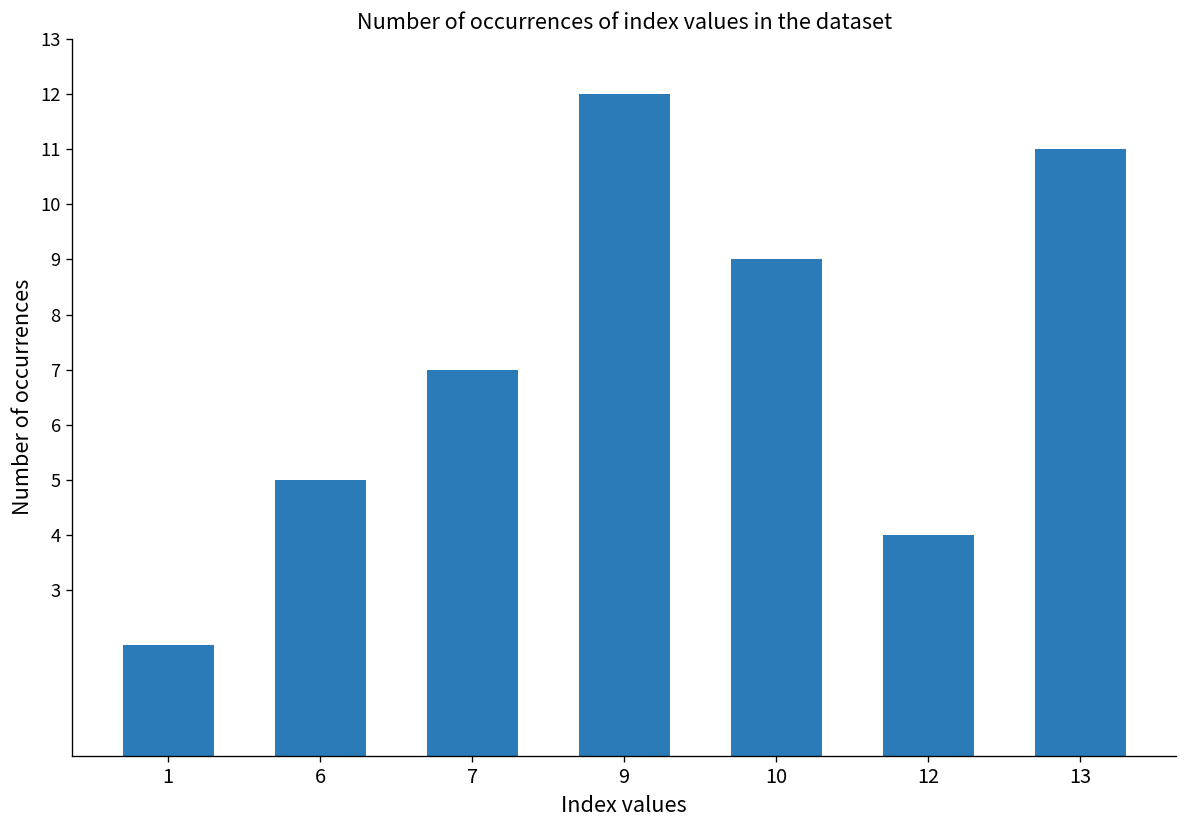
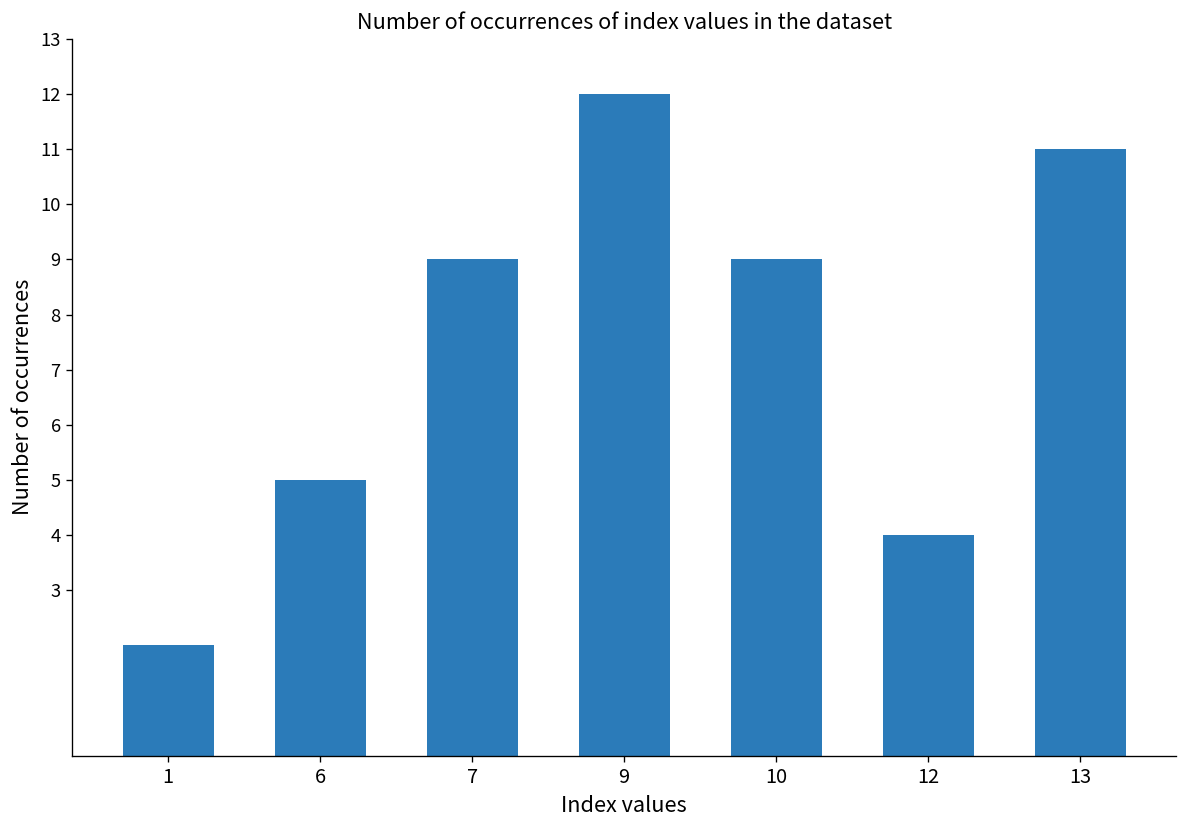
7: 7 -> 9
